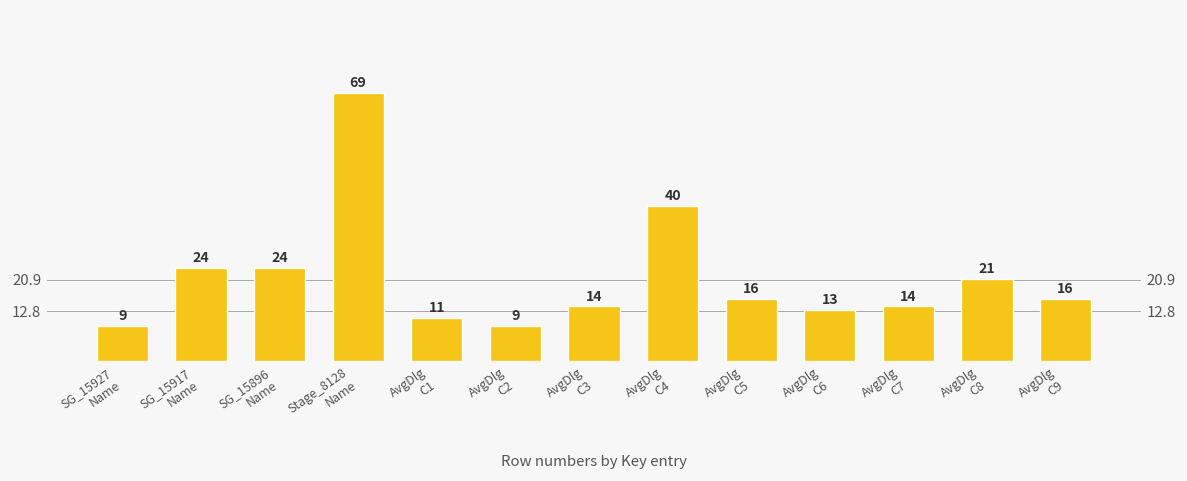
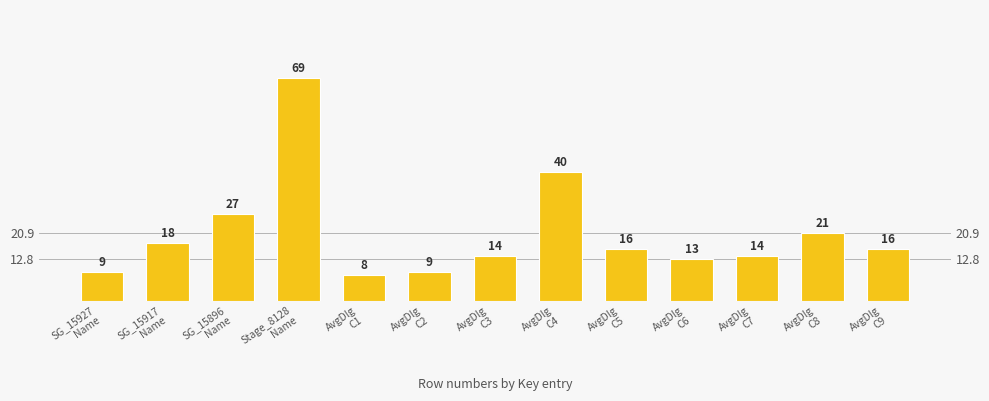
SG_15917 Name: 24 -> 18
SG_15896 Name: 24 -> 27
AvgDlg C1: 11 -> 8
